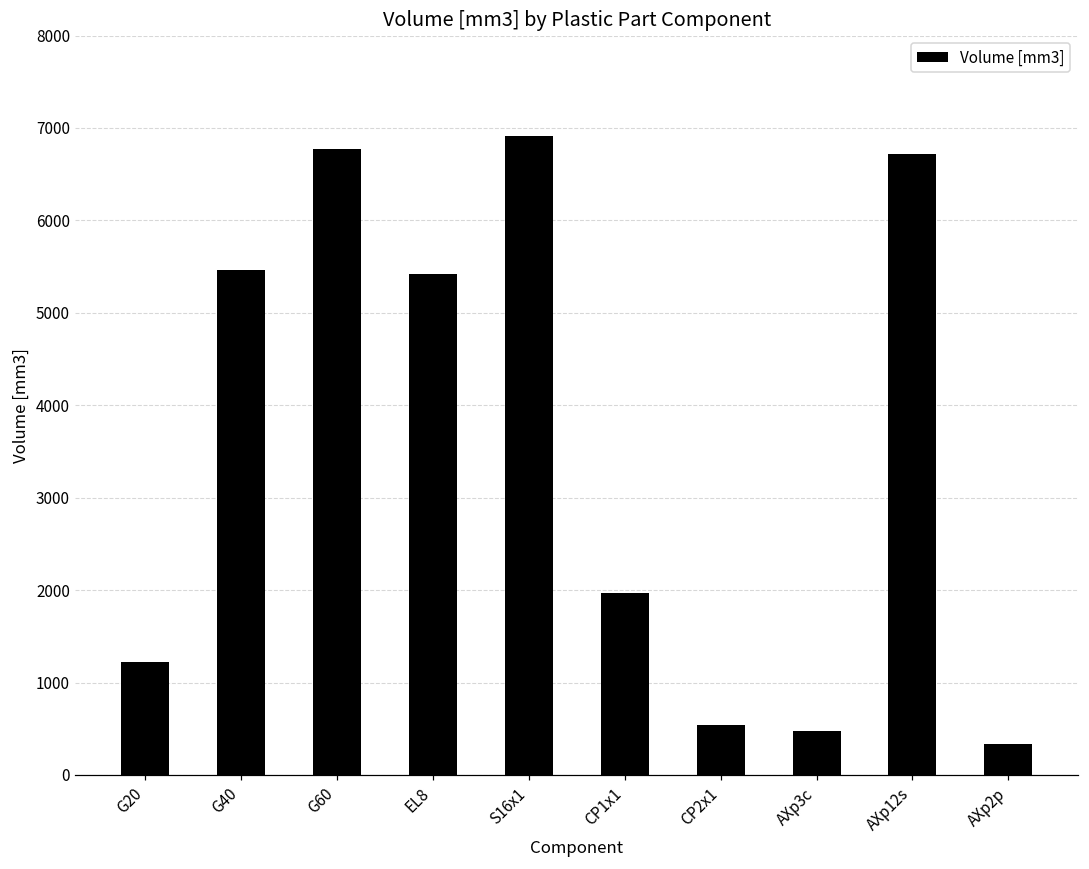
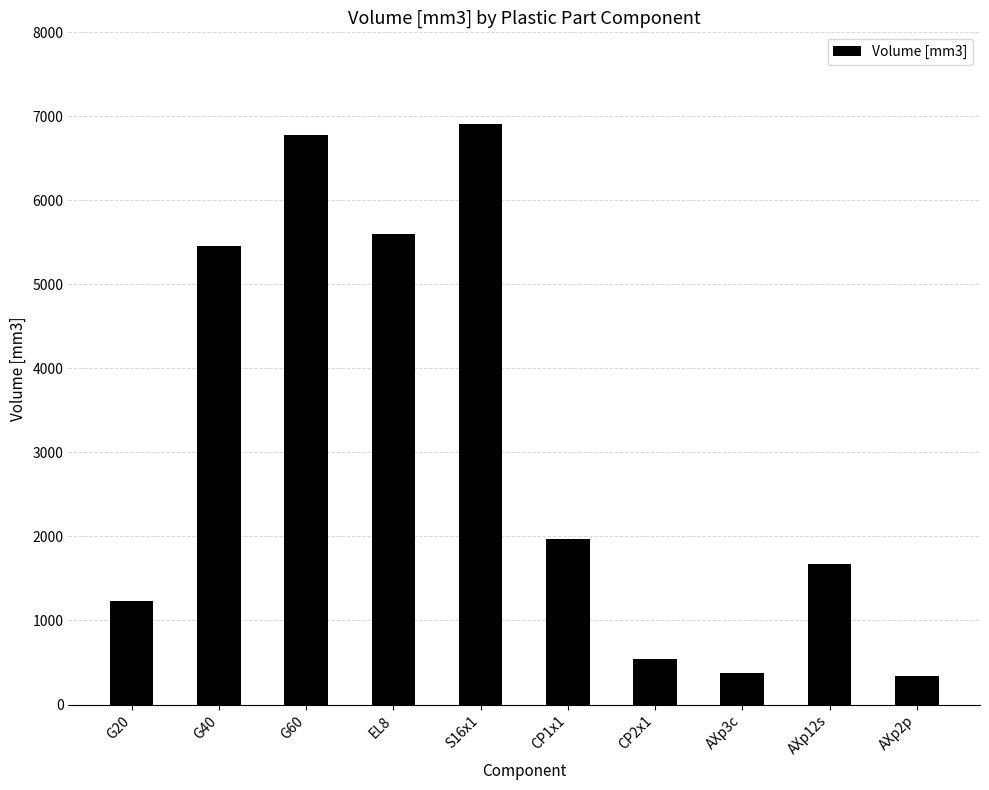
EL8: 5400 -> 5600
AXp3c: 500 -> 400
AXp12s: 6700 -> 1700
